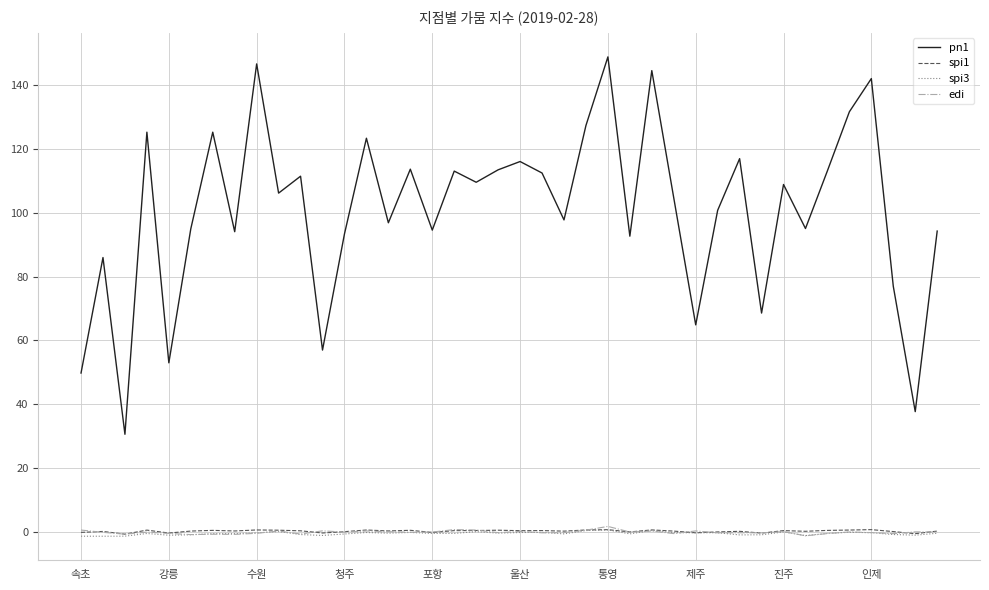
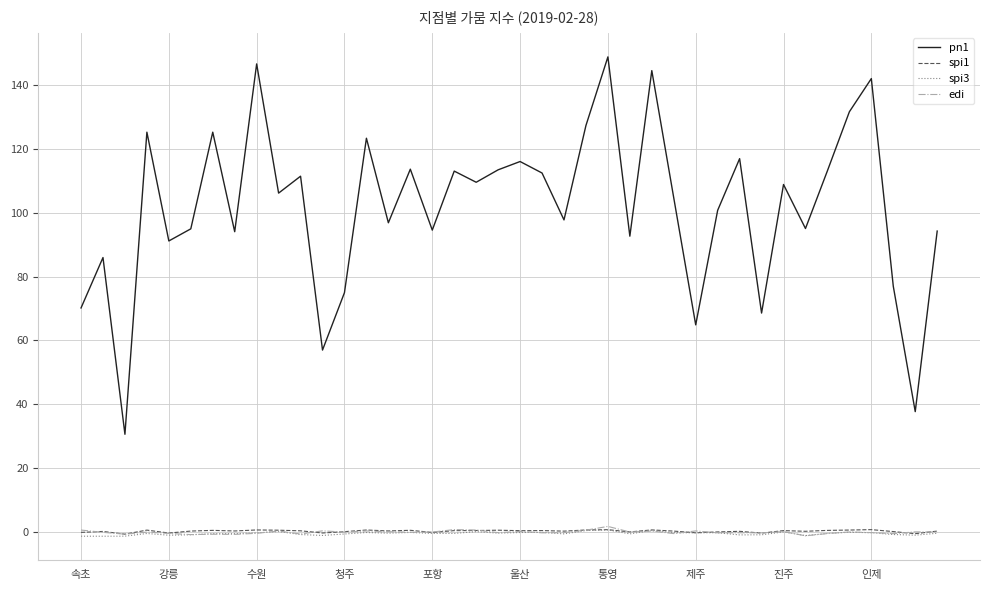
pn1, 속초: 50 -> 70
pn1, 강릉: 53 -> 91
pn1, 청주: 93 -> 75
